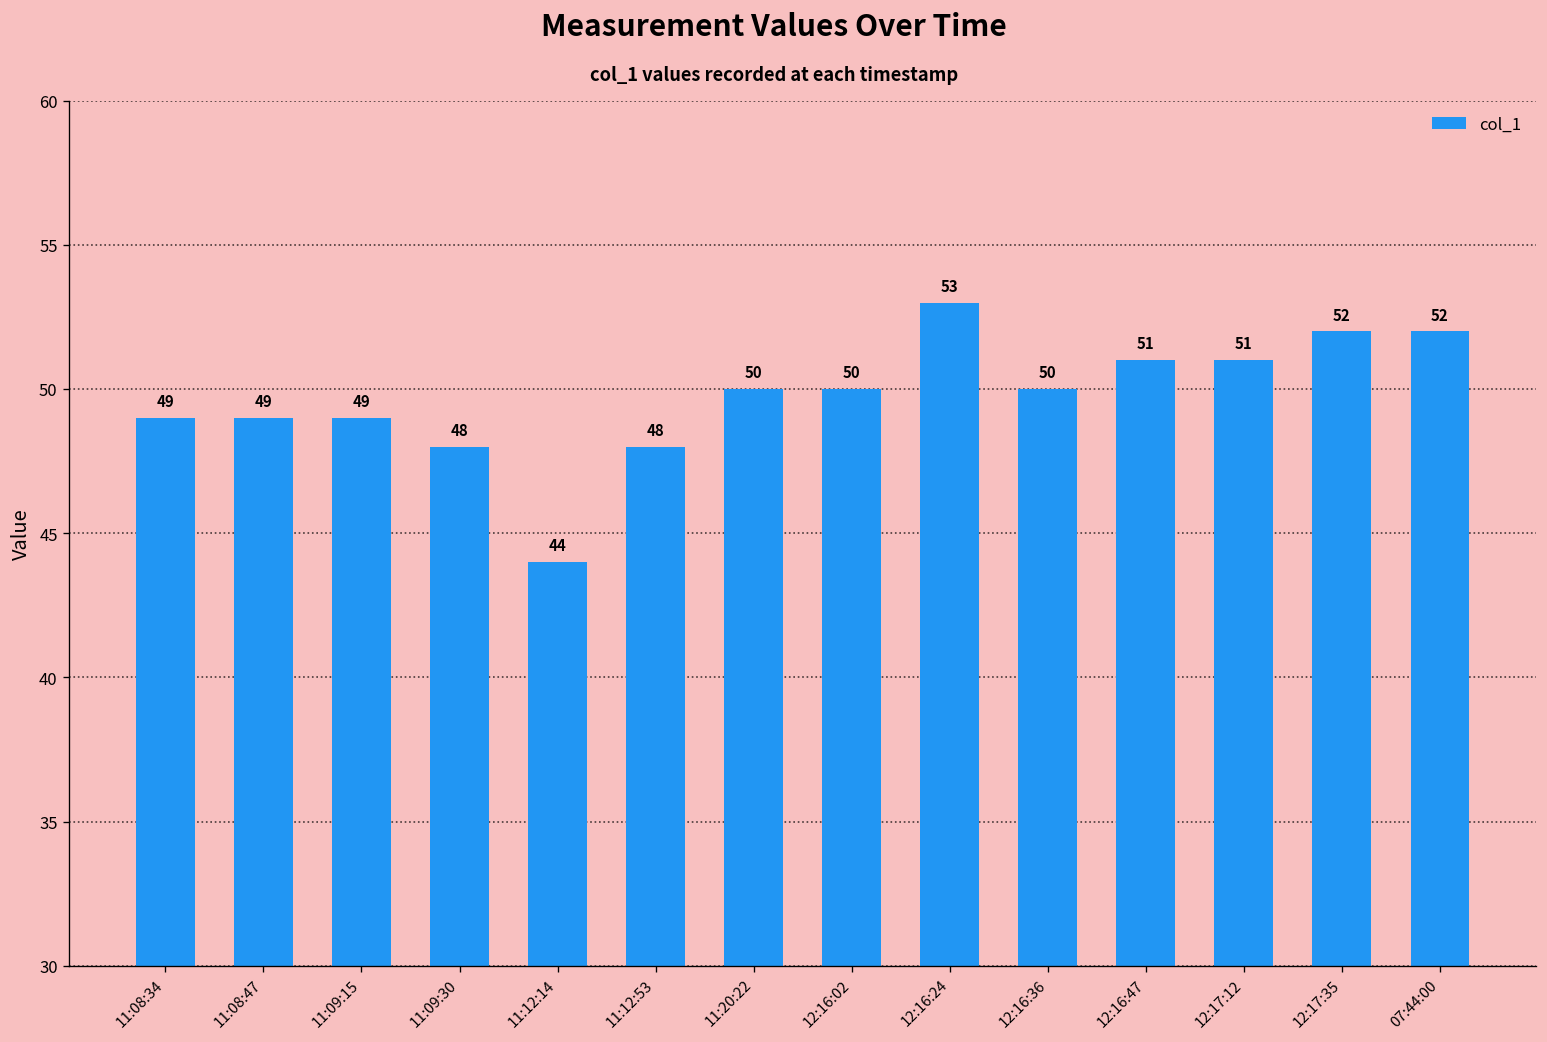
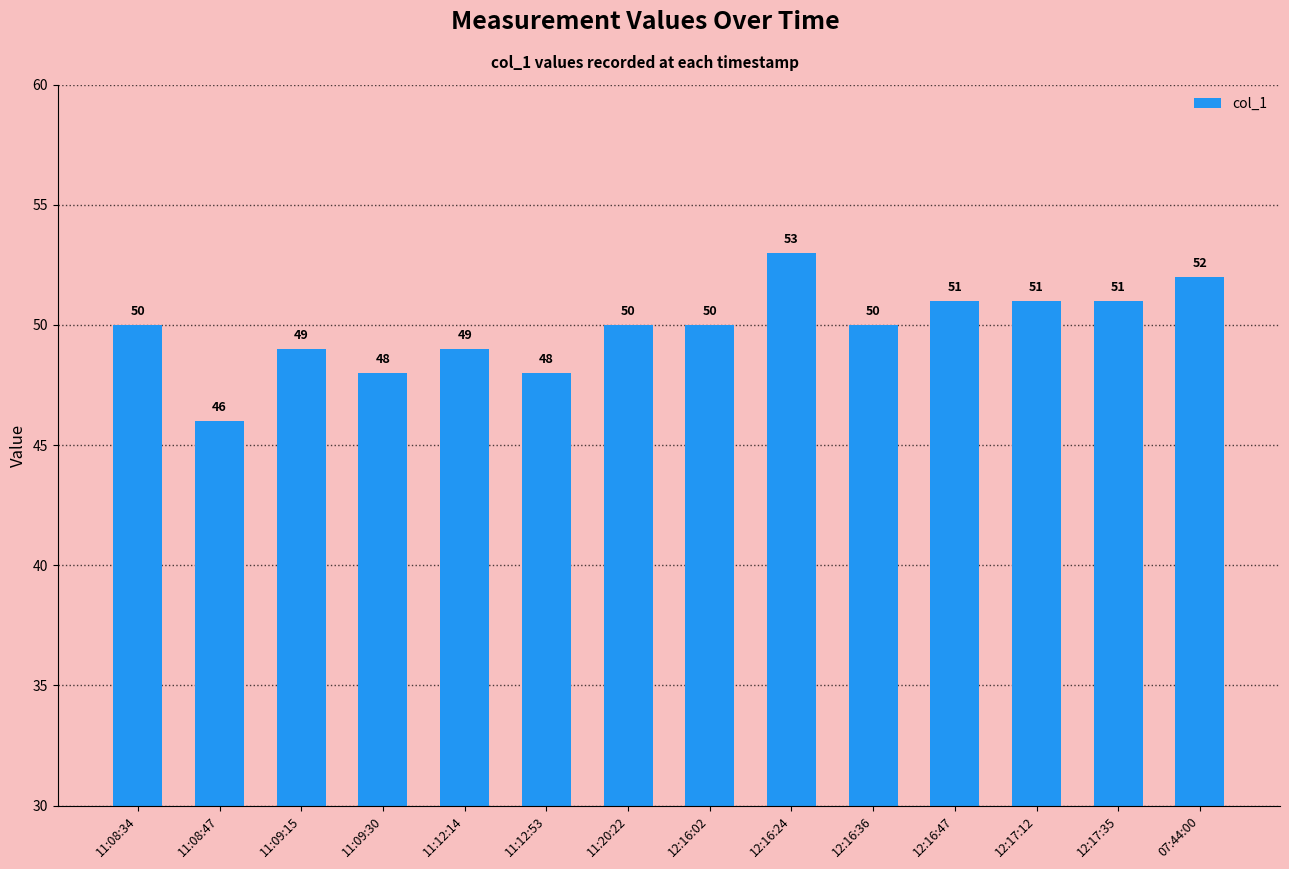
11:08:34: 49 -> 50
11:08:47: 49 -> 46
11:12:14: 44 -> 49
12:17:35: 52 -> 51
